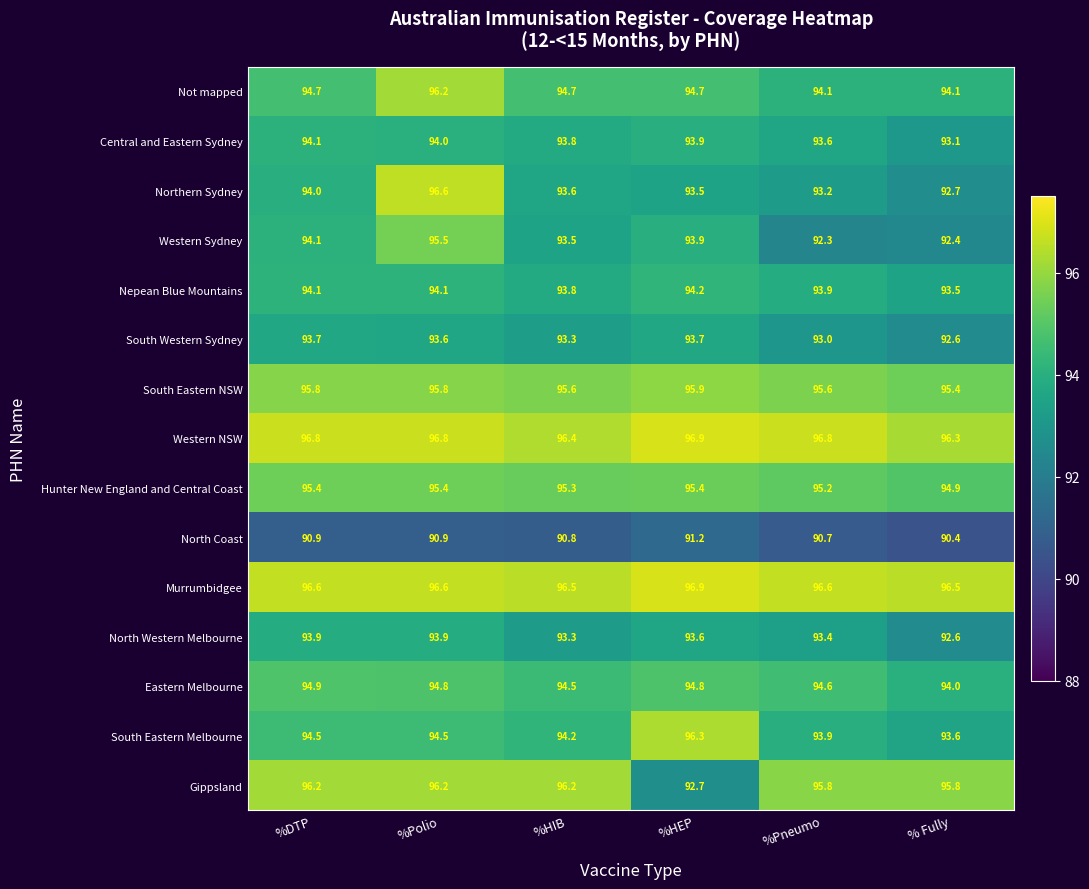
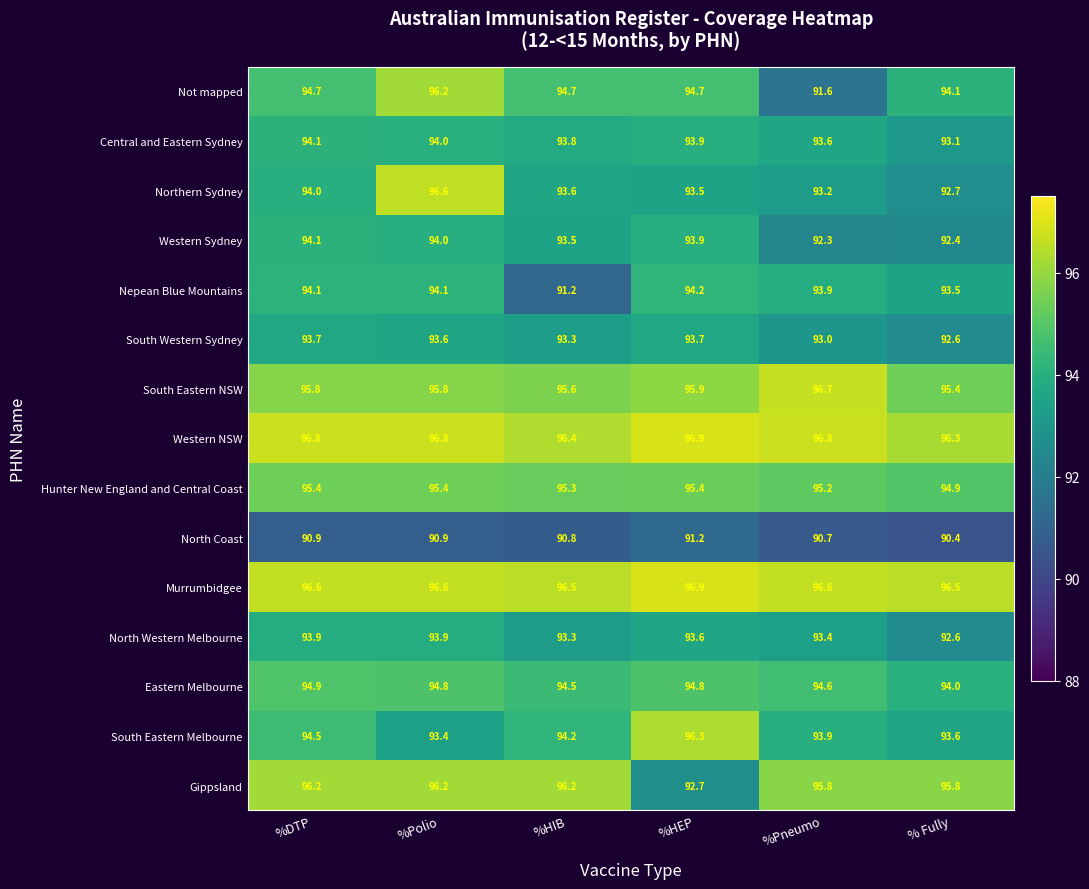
Not mapped, %Pneumo: 94.1 -> 91.6
Western Sydney, %Polio: 95.5 -> 94.0
Nepean Blue Mountains, %HIB: 93.8 -> 91.2
South Eastern NSW, %Pneumo: 95.6 -> 96.7
South Eastern Melbourne, %Polio: 94.5 -> 93.4
